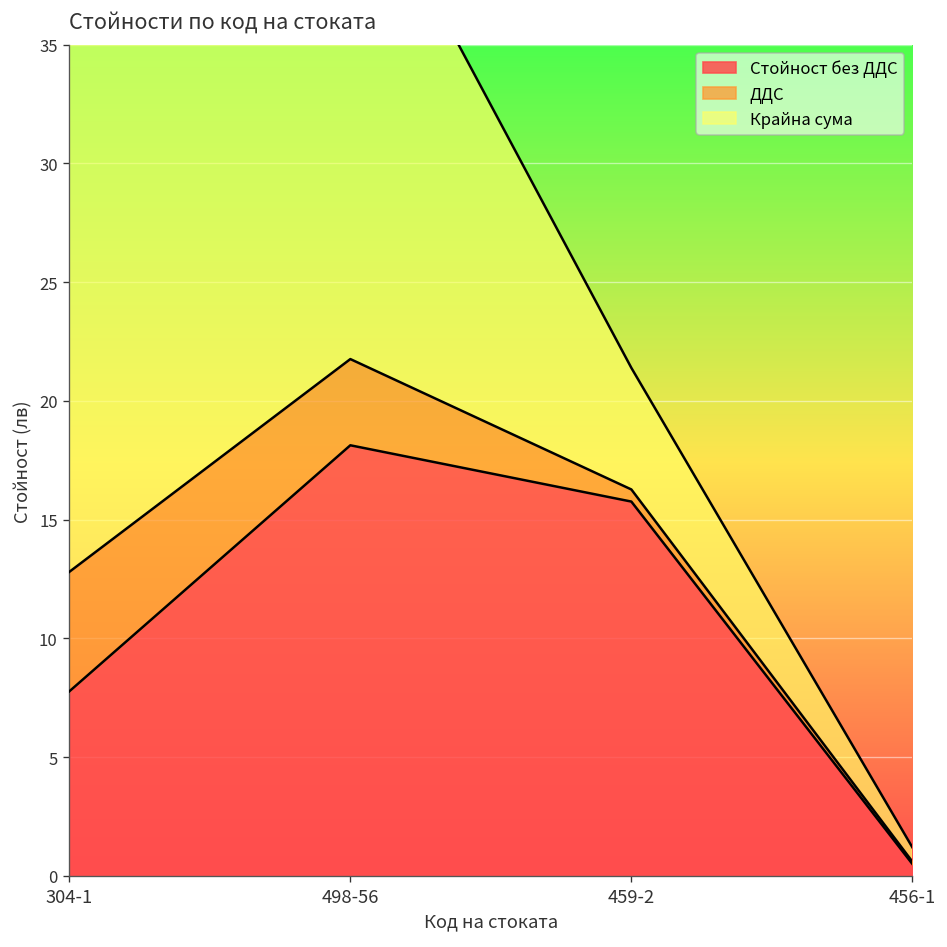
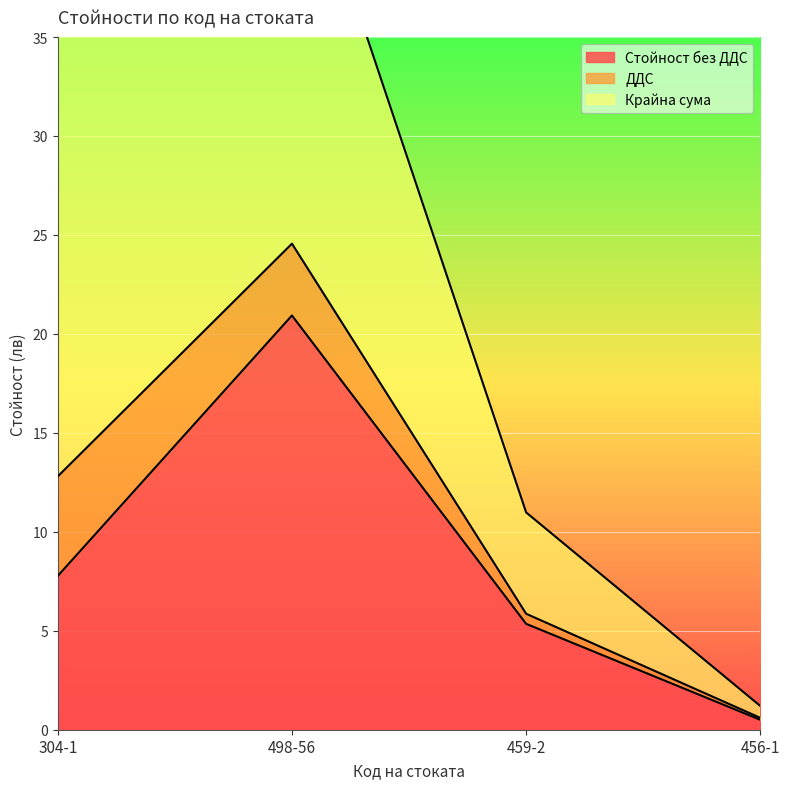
Стойност без ДДС, 498-56: 18.1 -> 20.9
Стойност без ДДС, 459-2: 15.8 -> 5.4
